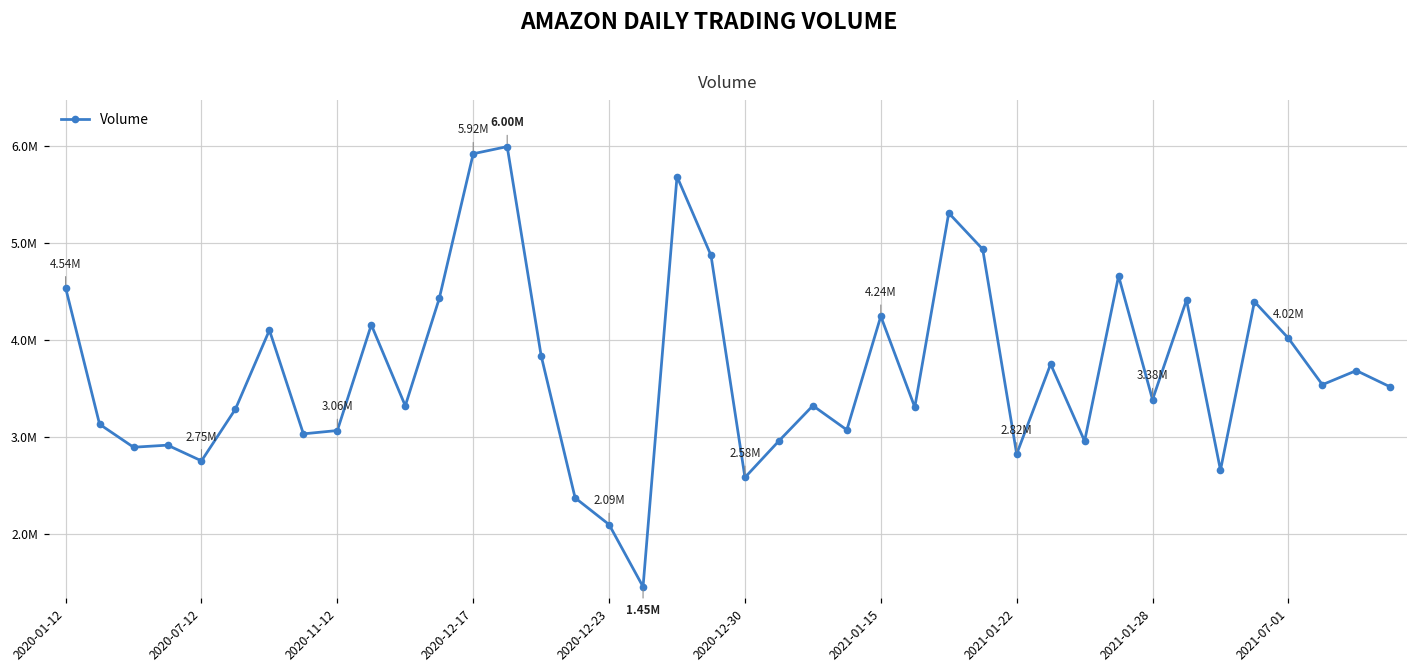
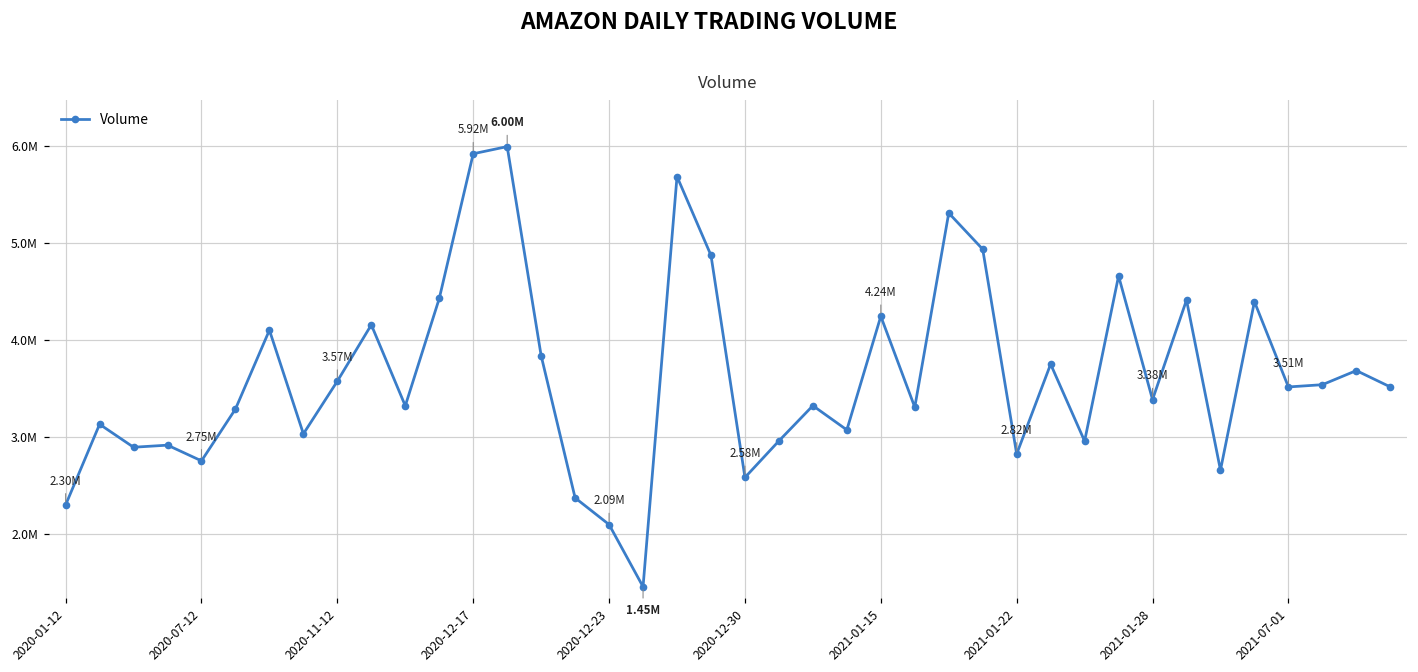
2020-01-12: 4.54M -> 2.30M
2020-11-12: 3.06M -> 3.57M
2021-07-01: 4.02M -> 3.51M
